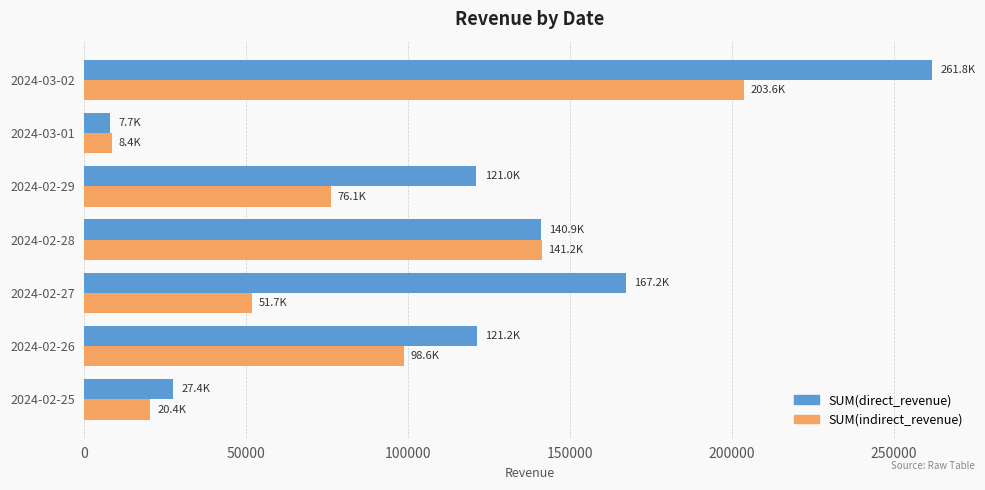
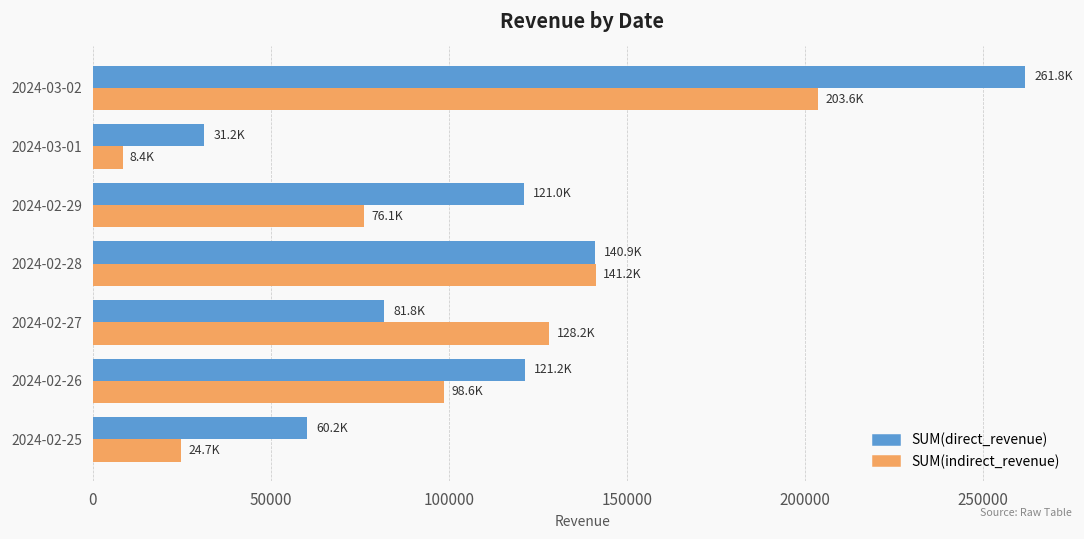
SUM(direct_revenue), 2024-03-01: 7.7K -> 31.2K
SUM(direct_revenue), 2024-02-27: 167.2K -> 81.8K
SUM(indirect_revenue), 2024-02-27: 51.7K -> 128.2K
SUM(direct_revenue), 2024-02-25: 27.4K -> 60.2K
SUM(indirect_revenue), 2024-02-25: 20.4K -> 24.7K
